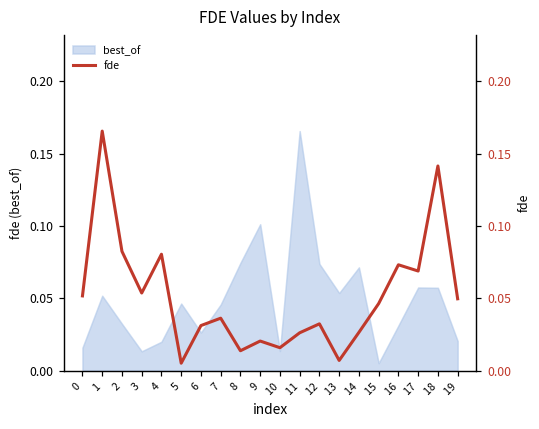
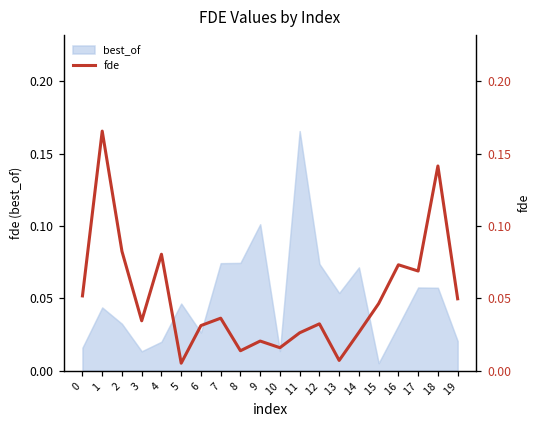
best_of, 1: 0.052 -> 0.044
best_of, 7: 0.046 -> 0.074
fde, 3: 0.054 -> 0.034
